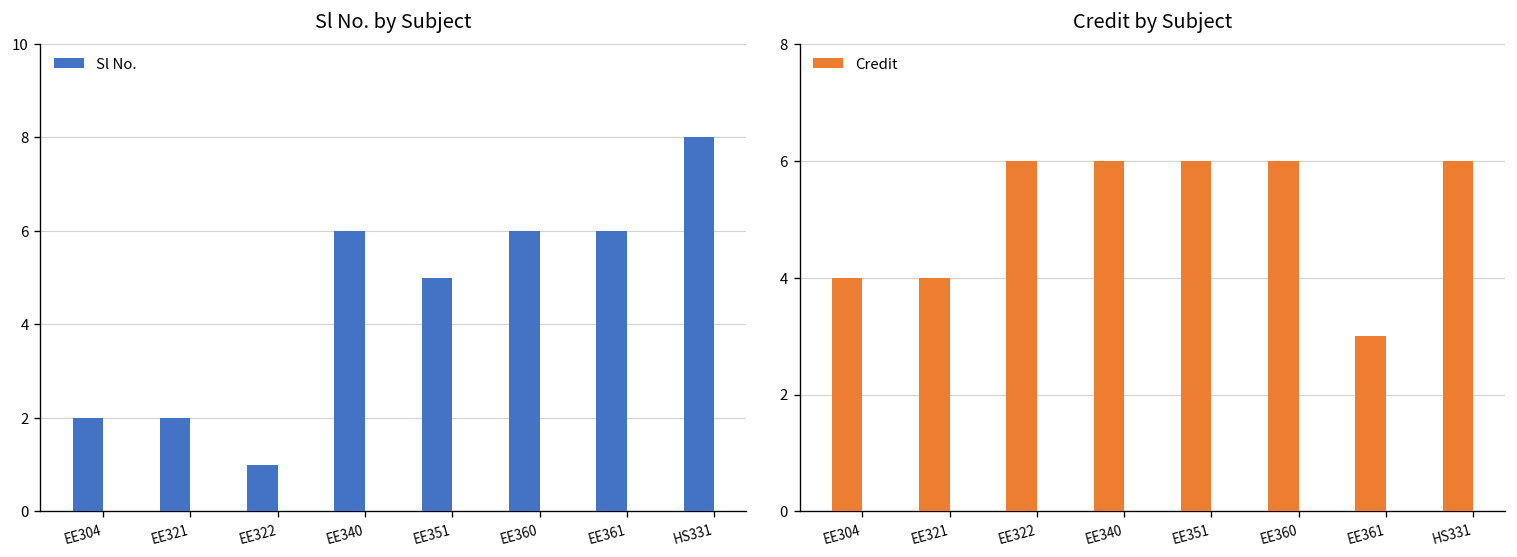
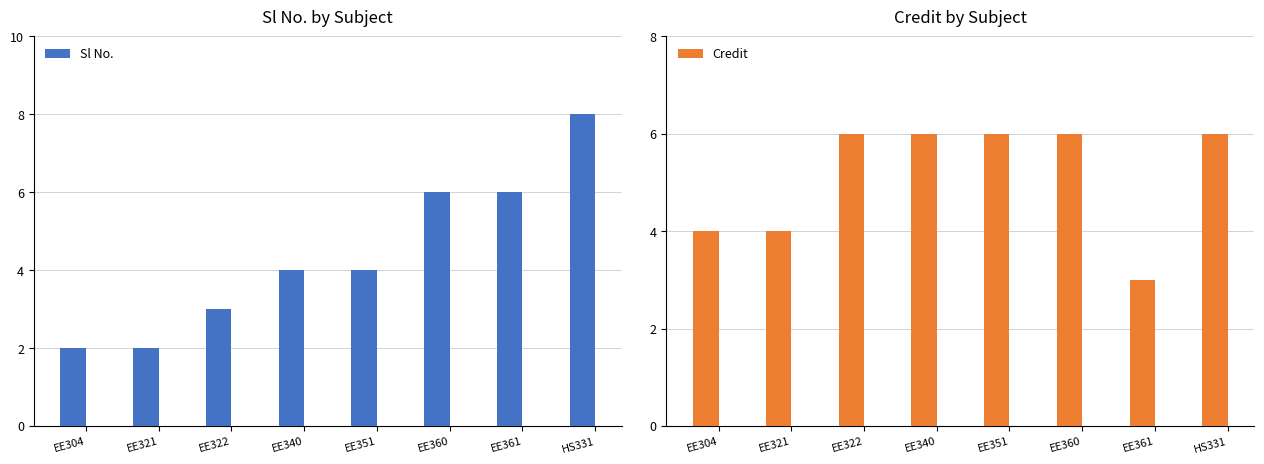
Sl No. by Subject, EE322: 1 -> 3
Sl No. by Subject, EE340: 6 -> 4
Sl No. by Subject, EE351: 5 -> 4
